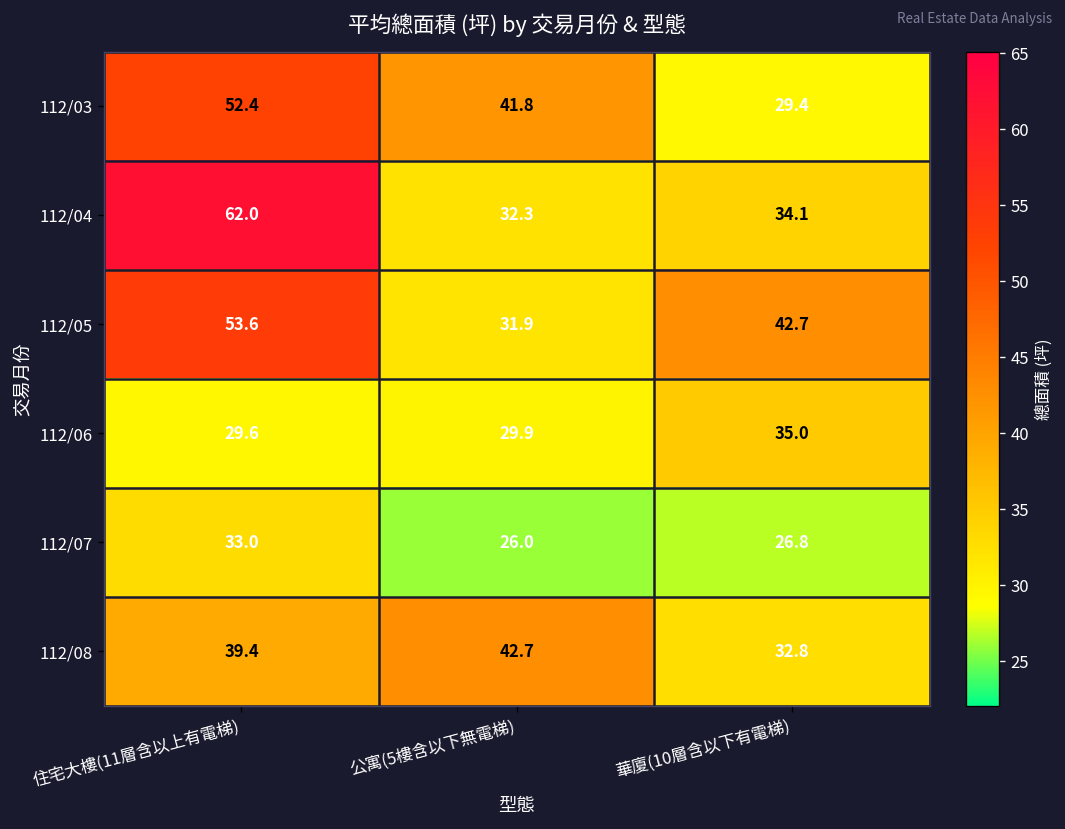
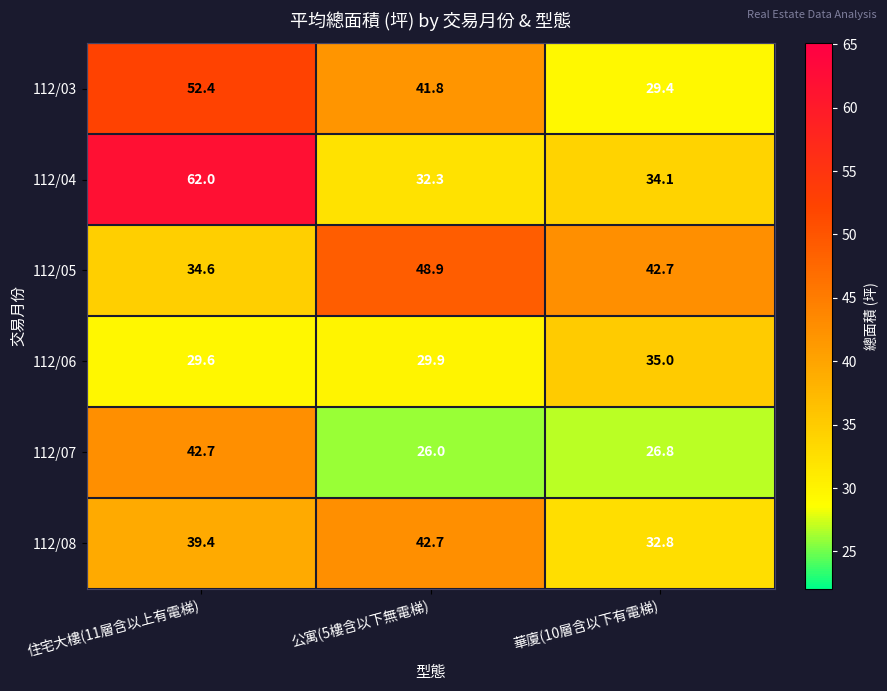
112/05, 住宅大樓(11層含以上有電梯): 53.6 -> 34.6
112/05, 公寓(5樓含以下無電梯): 31.9 -> 48.9
112/07, 住宅大樓(11層含以上有電梯): 33.0 -> 42.7
